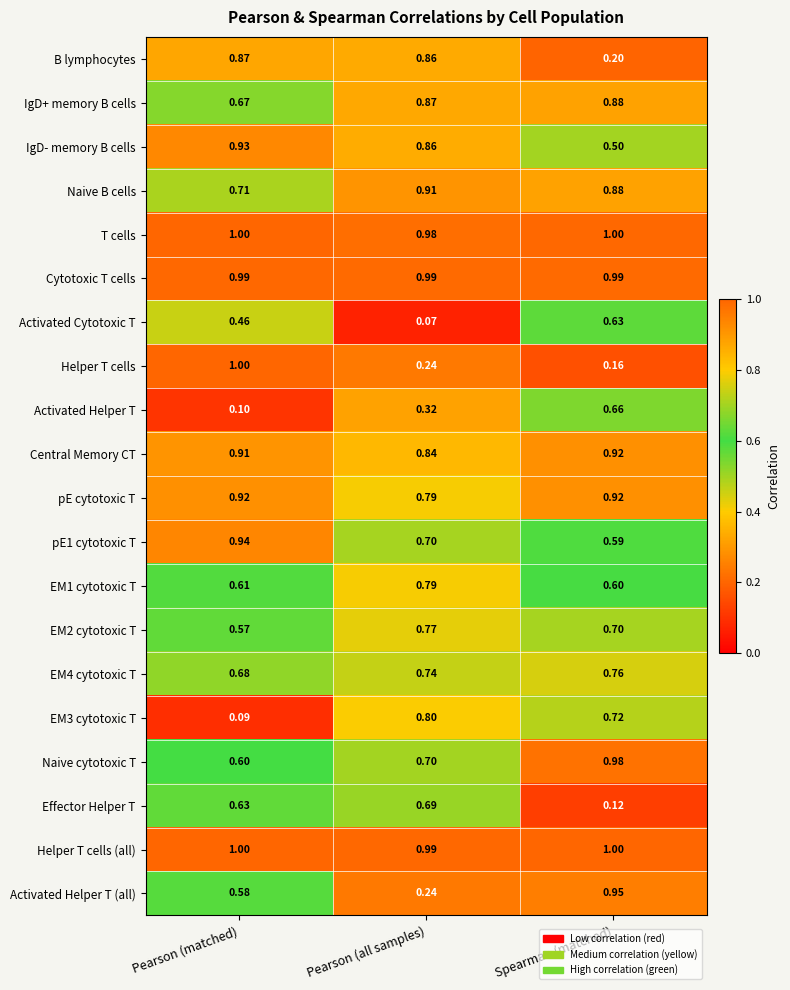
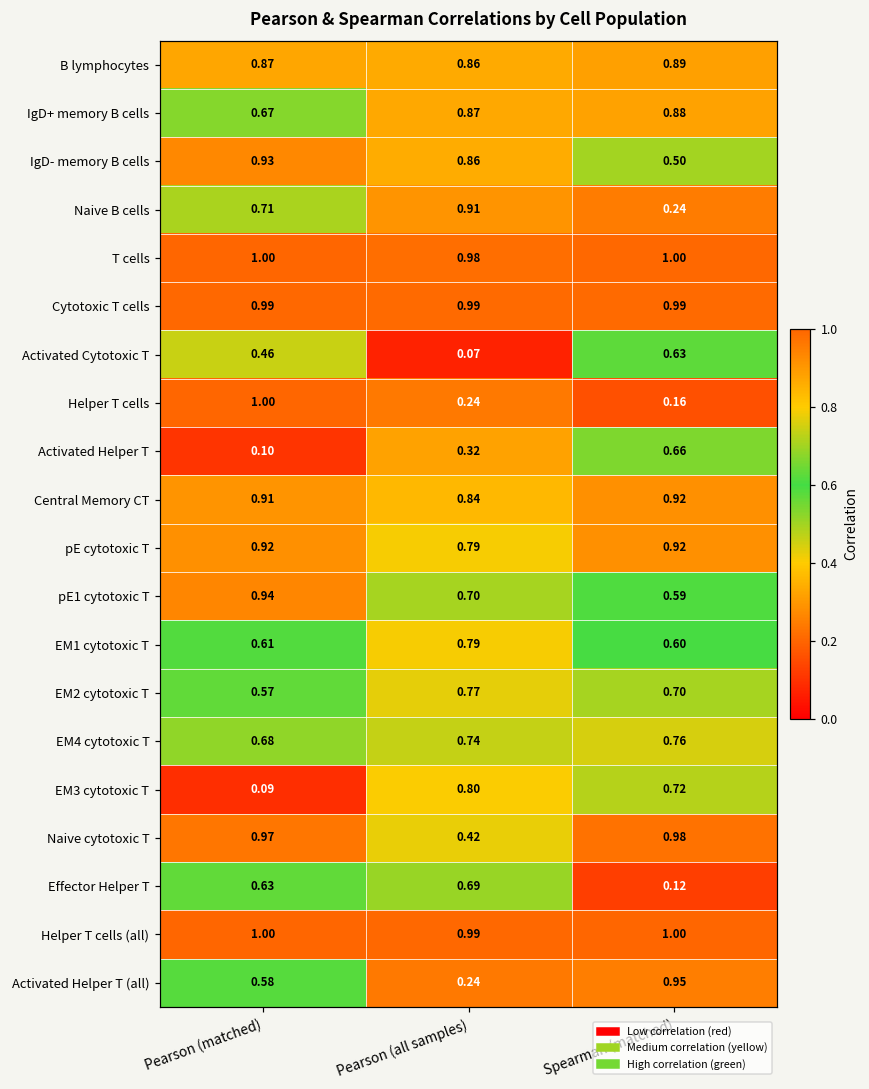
B lymphocytes, Spearman (matched): 0.20 -> 0.89
Naive B cells, Spearman (matched): 0.88 -> 0.24
Naive cytotoxic T, Pearson (matched): 0.60 -> 0.97
Naive cytotoxic T, Pearson (all samples): 0.70 -> 0.42
